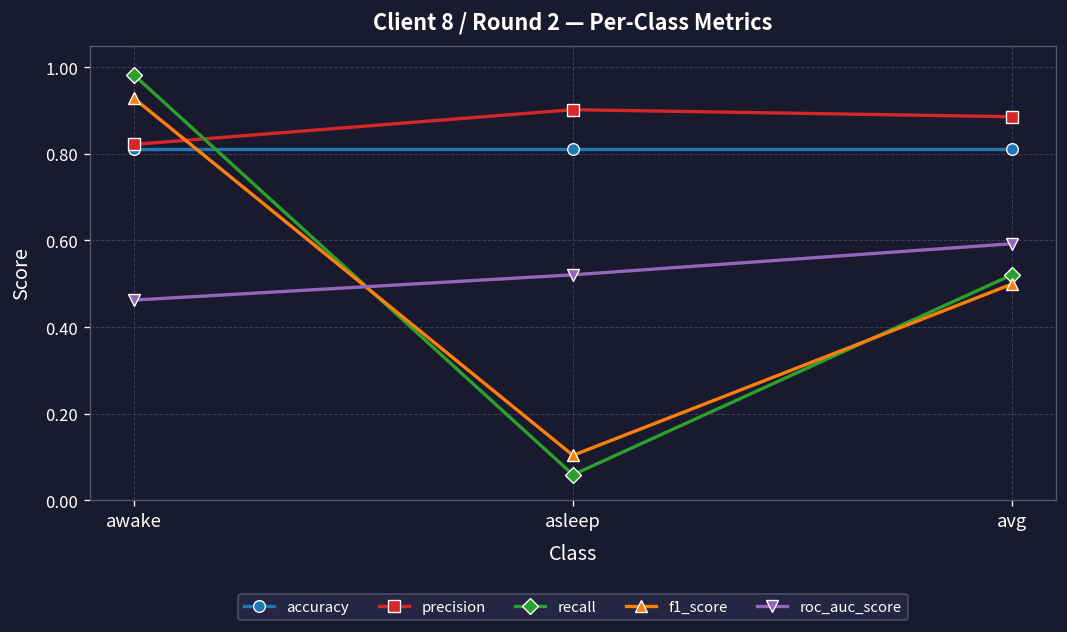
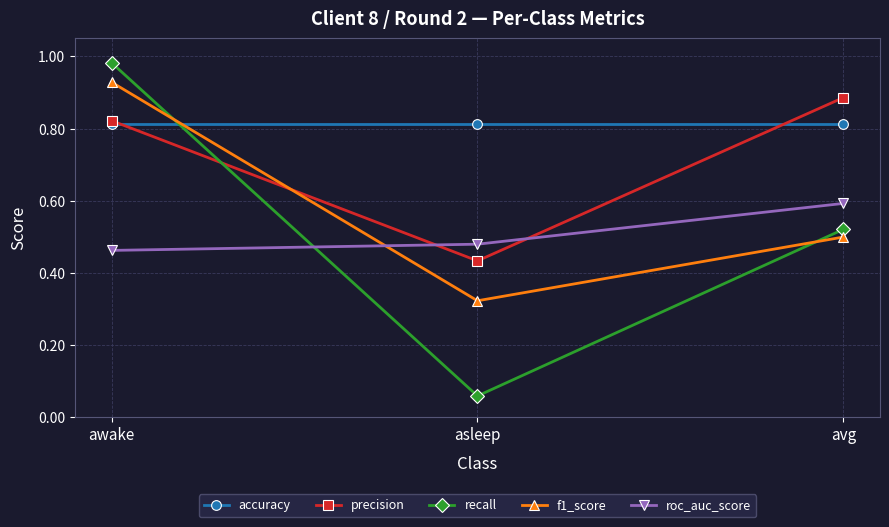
precision, asleep: 0.90 -> 0.43
f1_score, asleep: 0.10 -> 0.32
roc_auc_score, asleep: 0.52 -> 0.48
